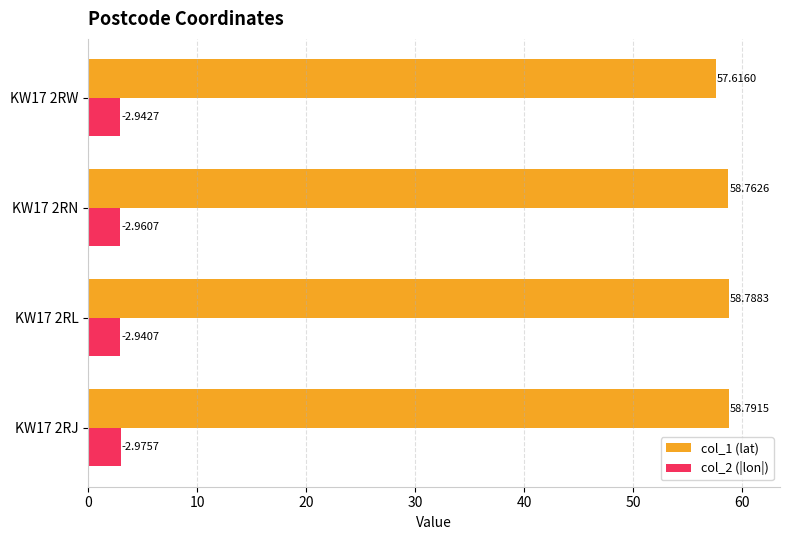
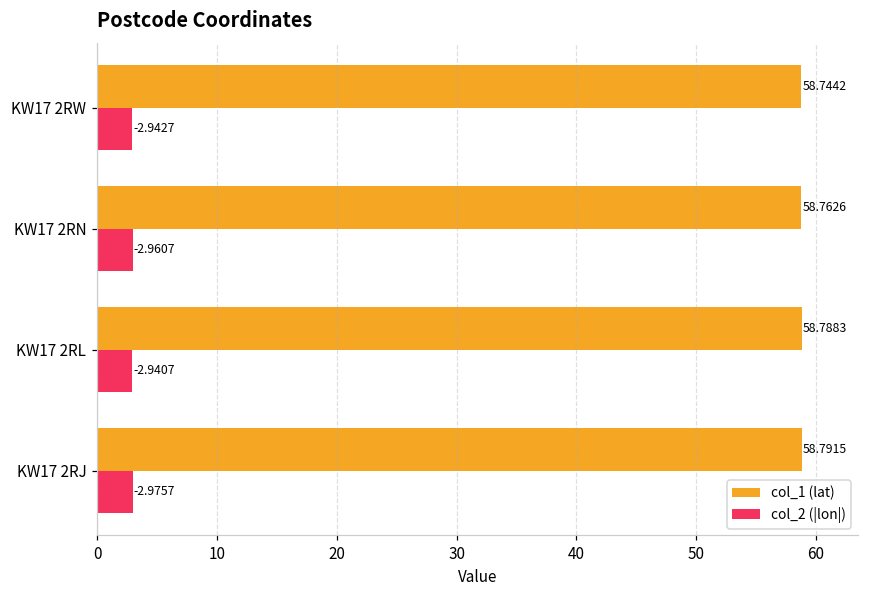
col_1 (lat), KW17 2RW: 57.6160 -> 58.7442
